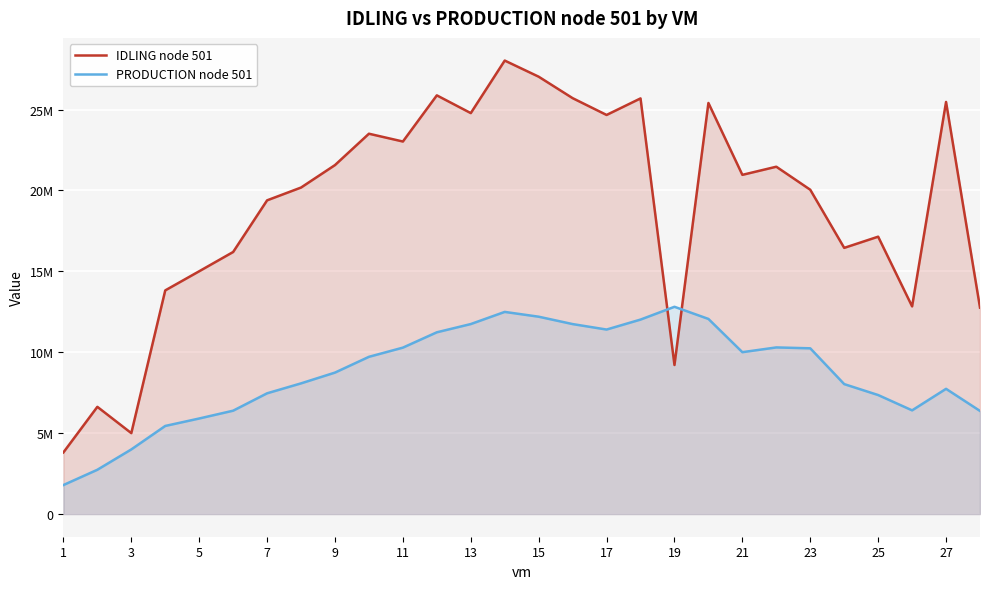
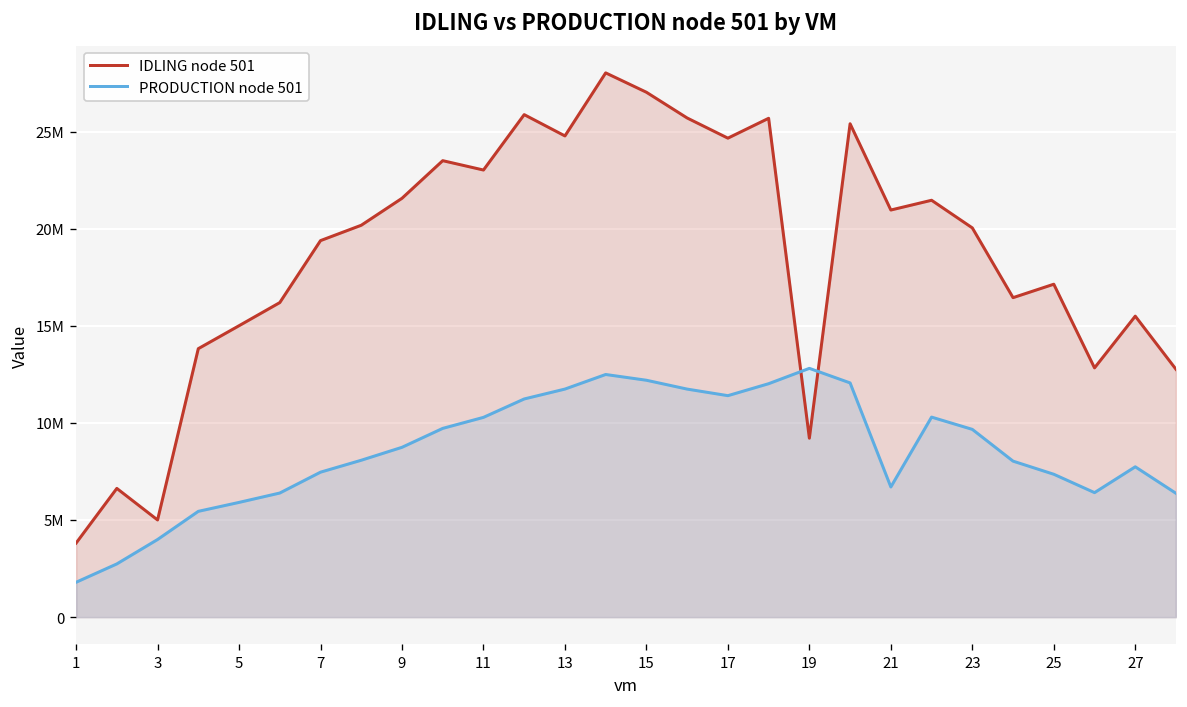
PRODUCTION node 501, 21: 10000000 -> 6700000
PRODUCTION node 501, 23: 10200000 -> 9700000
IDLING node 501, 27: 25500000 -> 15500000
